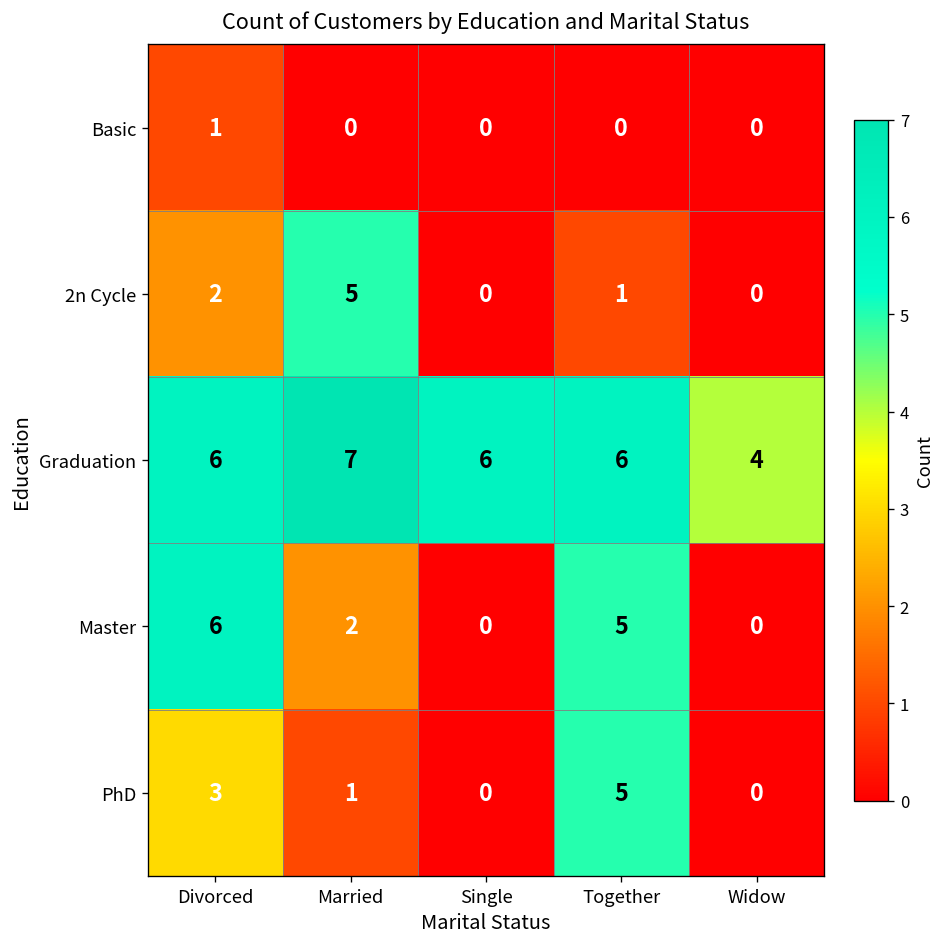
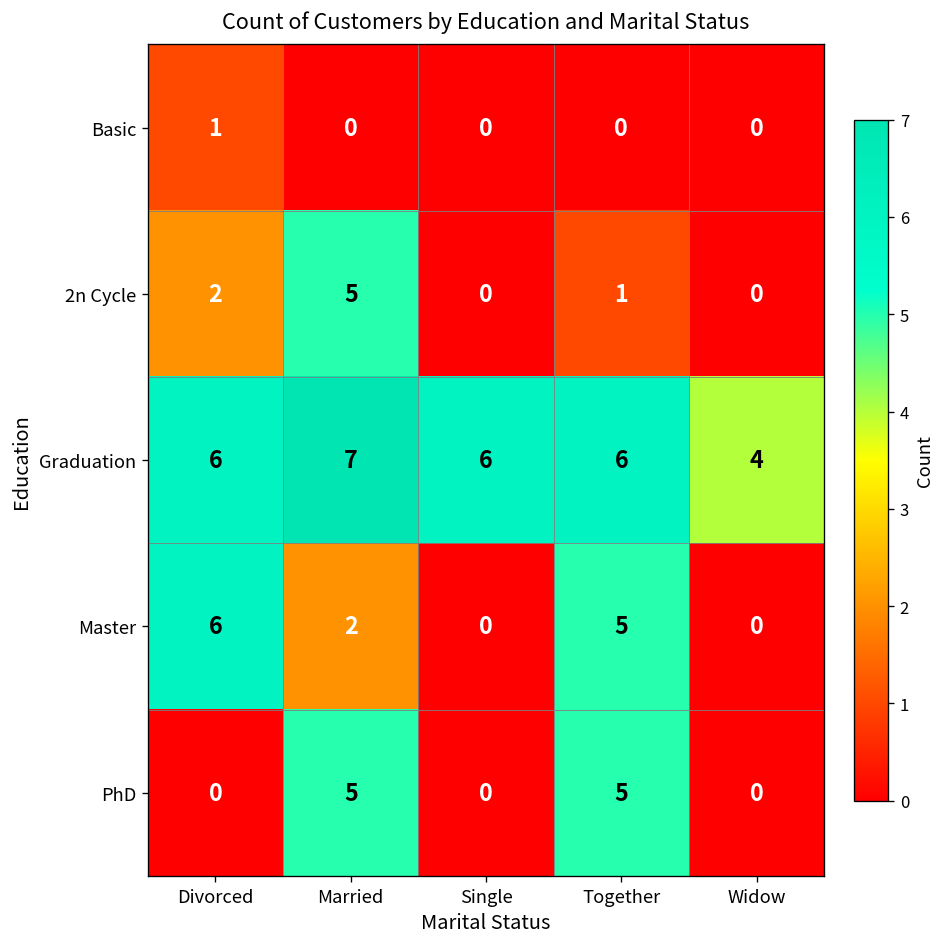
PhD, Divorced: 3 -> 0
PhD, Married: 1 -> 5
